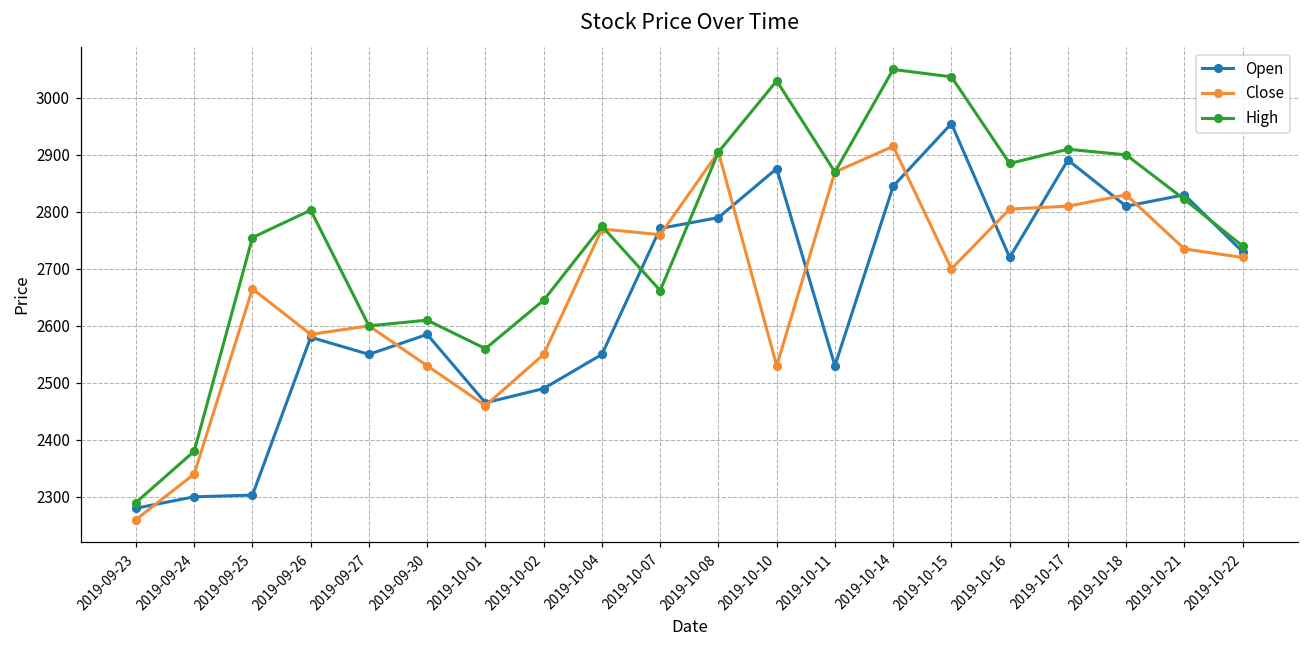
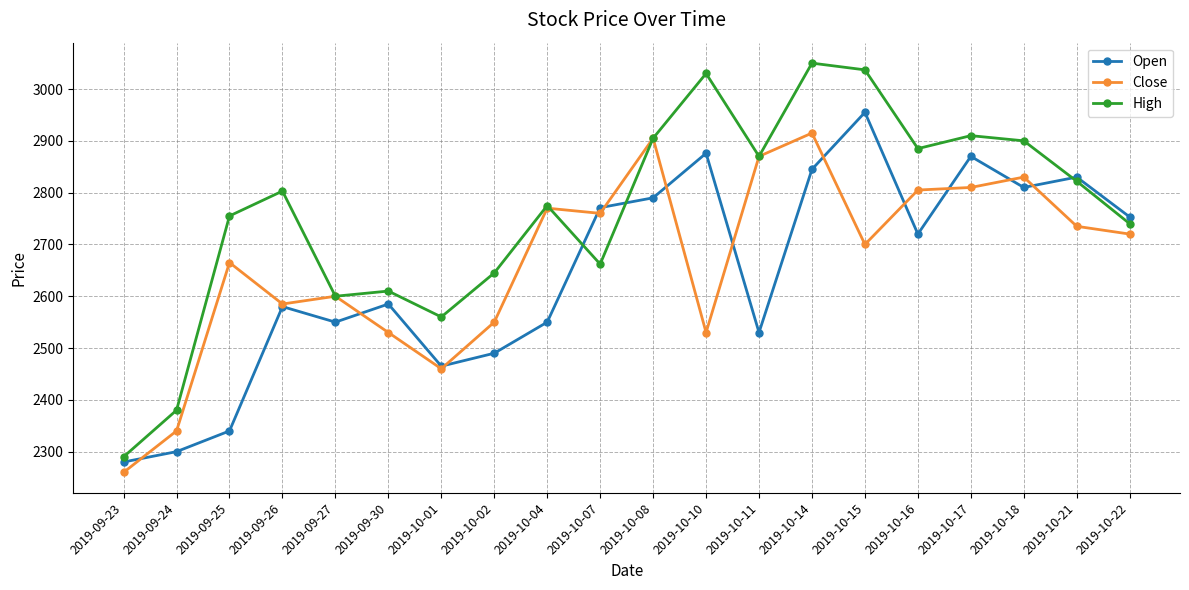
Open, 2019-09-25: 2300 -> 2340
Open, 2019-10-17: 2890 -> 2870
Open, 2019-10-22: 2730 -> 2750
